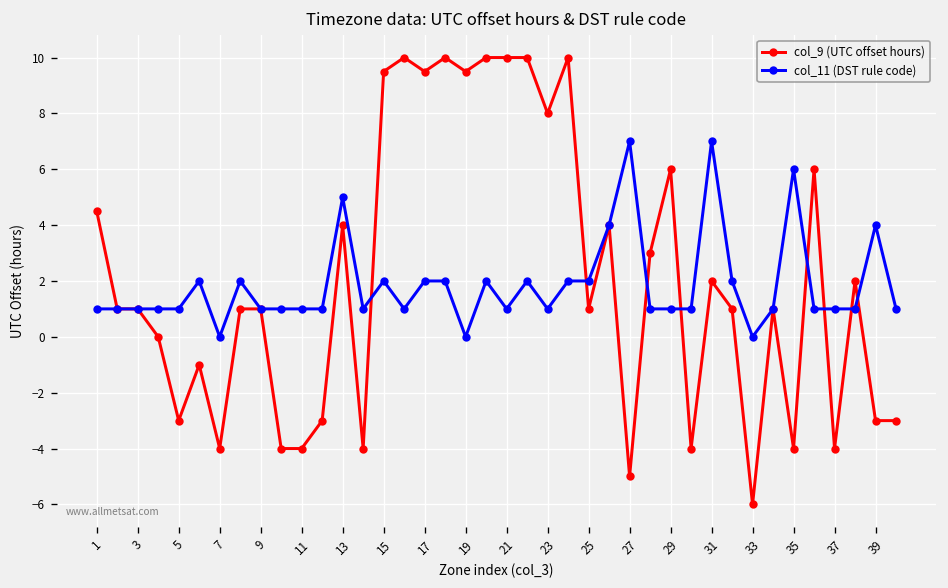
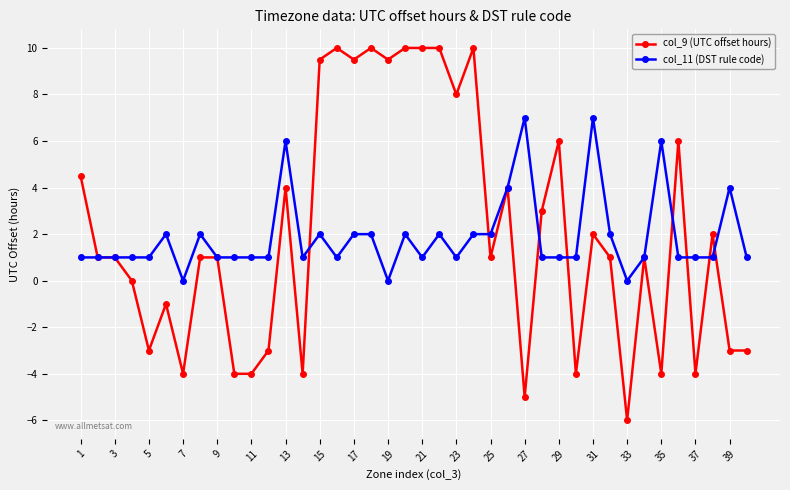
col_11 (DST rule code), 13: 5 -> 6
